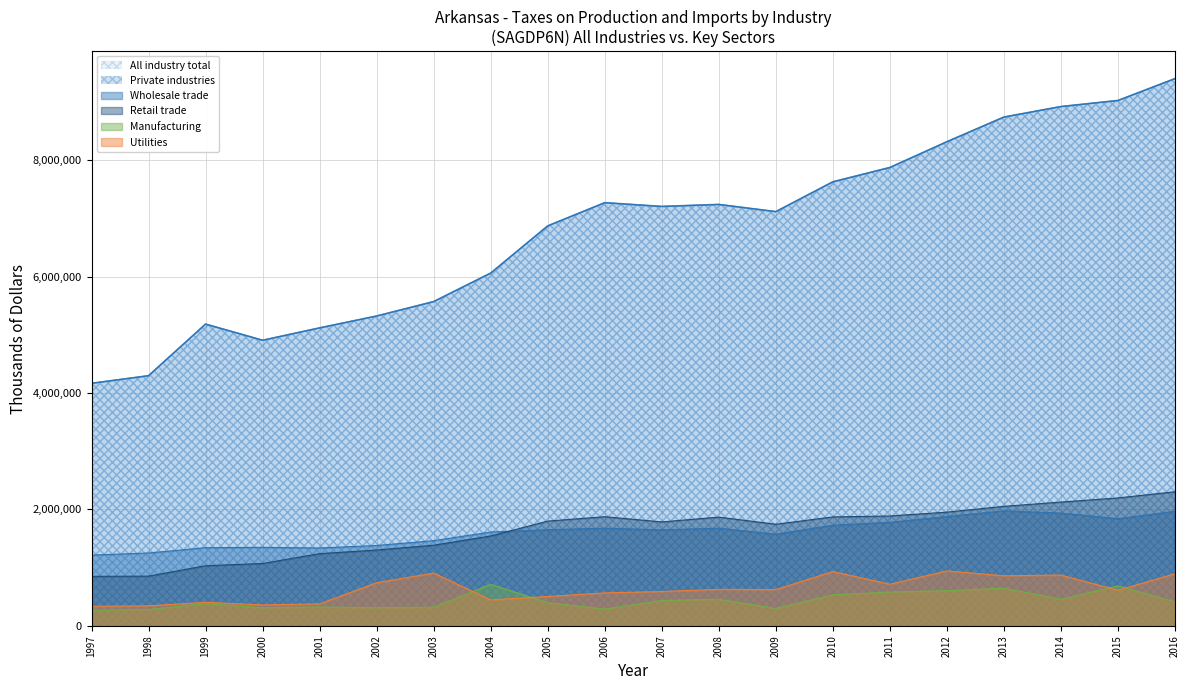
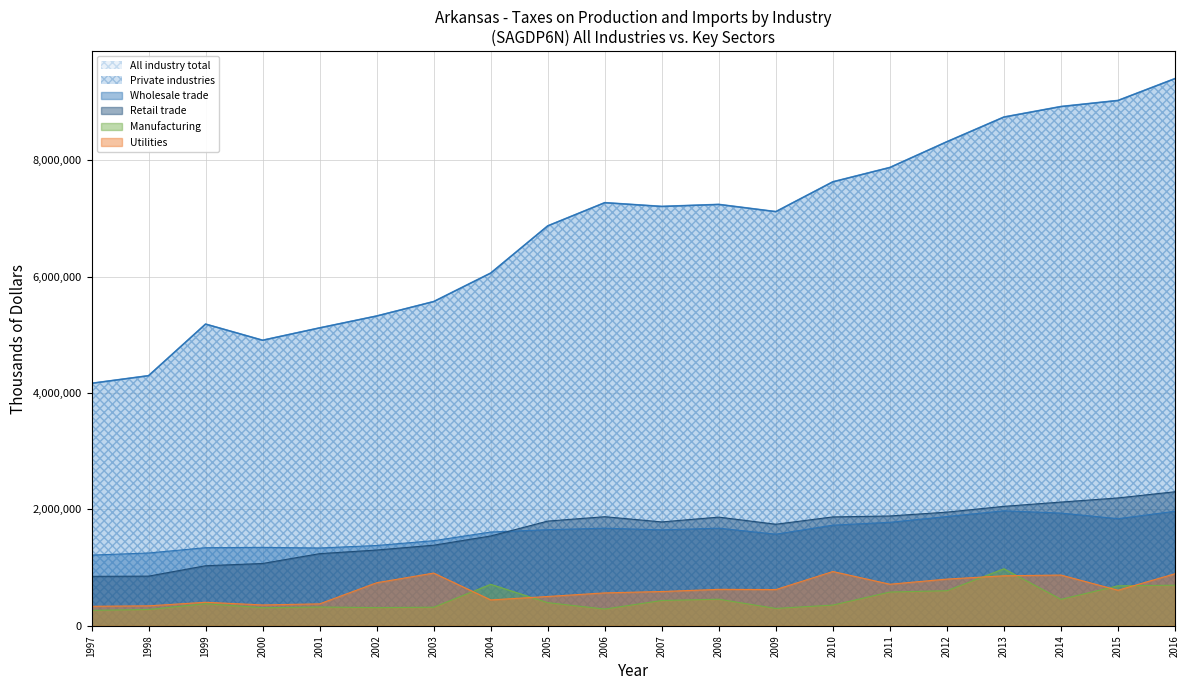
Manufacturing, 2010: 500,000 -> 400,000
Utilities, 2012: 900,000 -> 800,000
Manufacturing, 2013: 600,000 -> 1,000,000
Manufacturing, 2016: 400,000 -> 700,000
